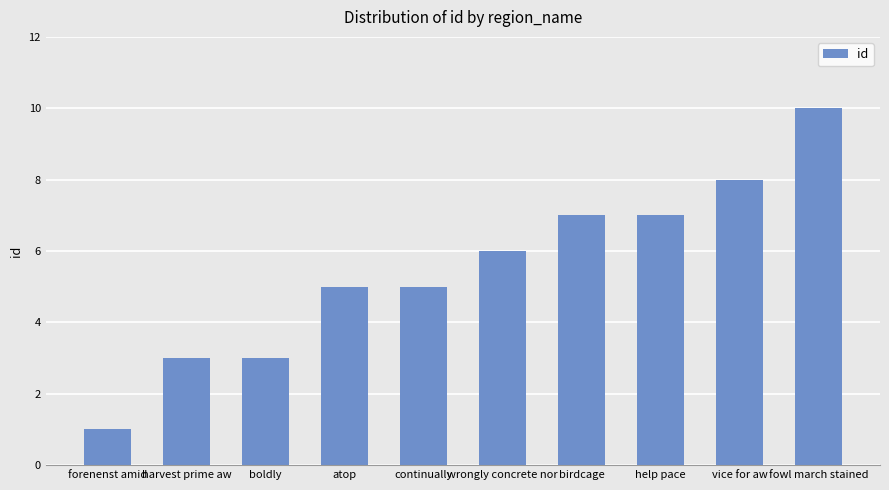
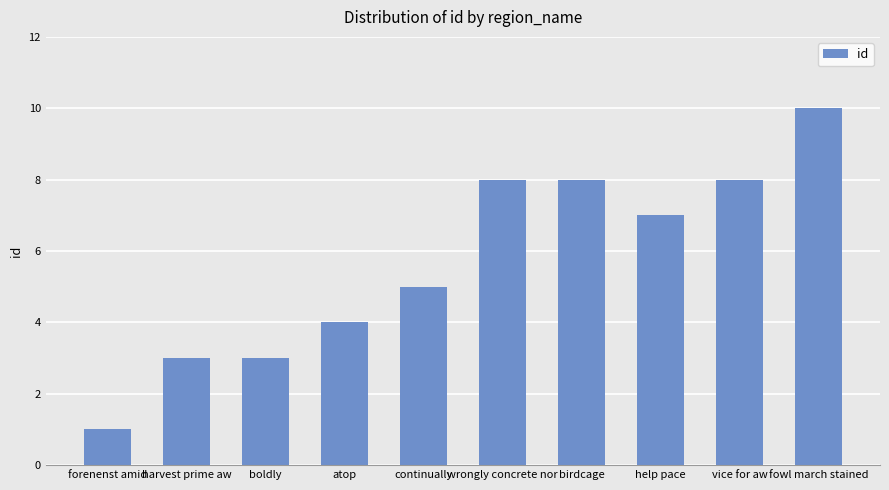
atop: 5 -> 4
wrongly concrete nor: 6 -> 8
birdcage: 7 -> 8
